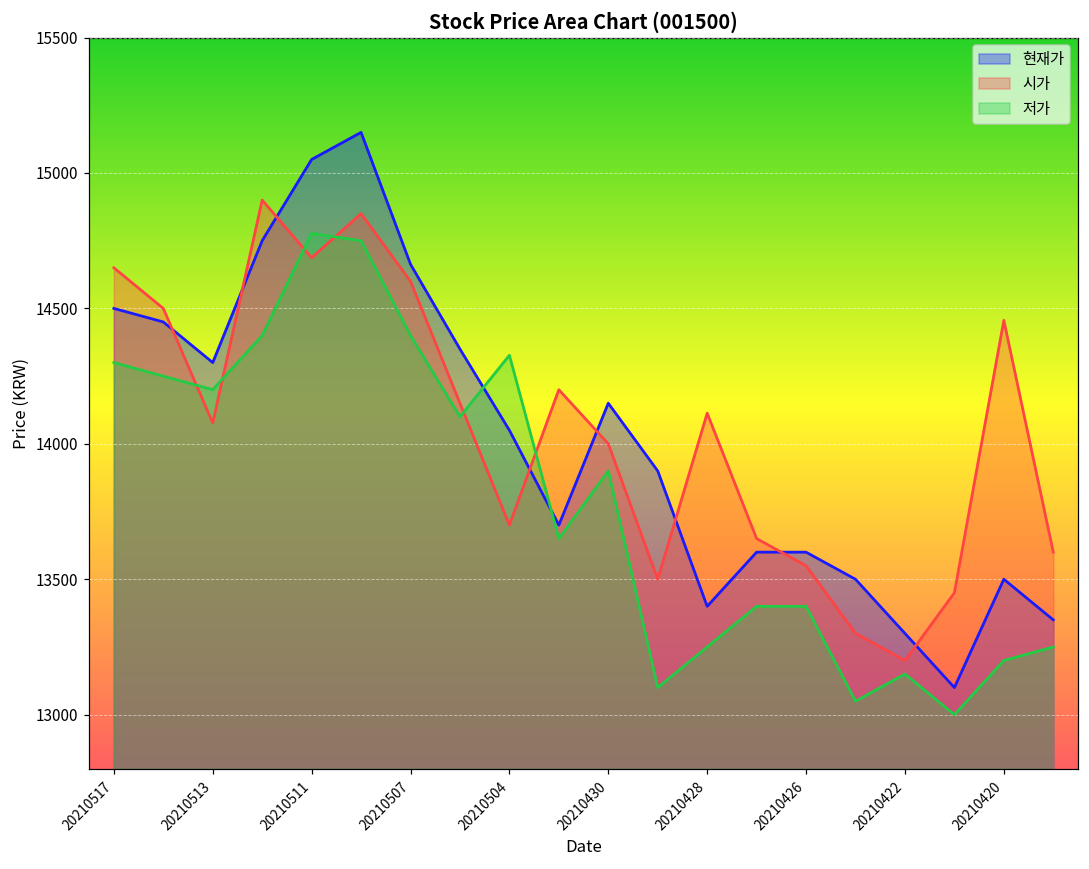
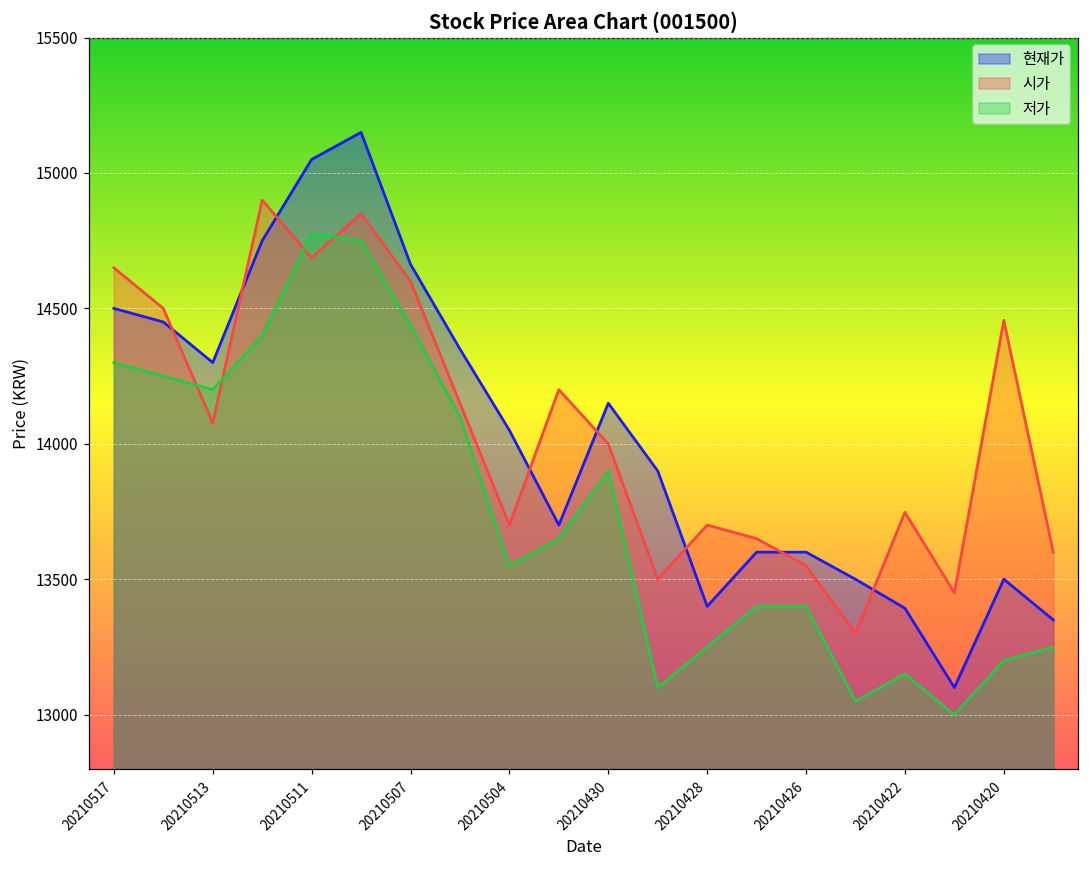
저가, 20210507: 14400 -> 14440
저가, 20210504: 14330 -> 13550
시가, 20210428: 14110 -> 13700
현재가, 20210422: 13300 -> 13390
시가, 20210422: 13200 -> 13750
